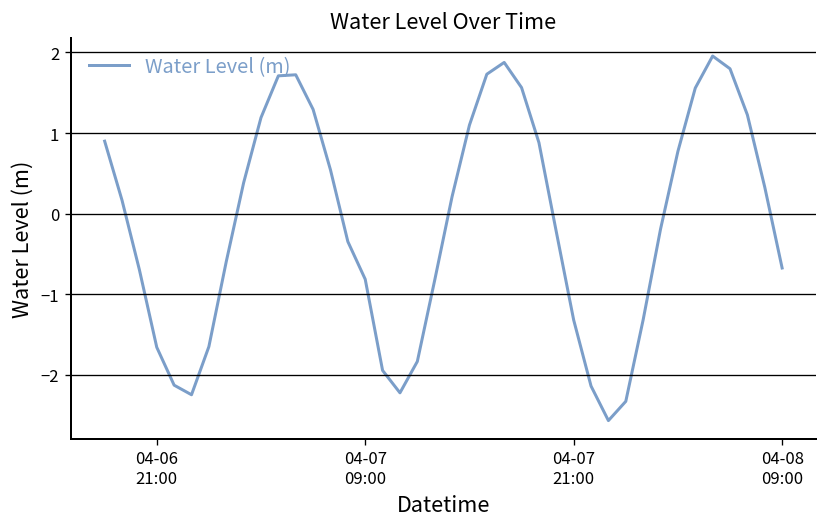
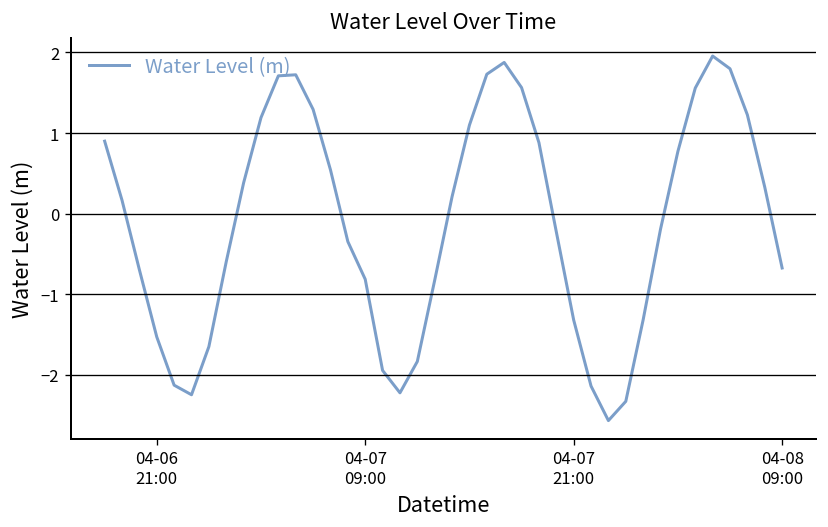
04-06 21:00: -1.7 -> -1.5
